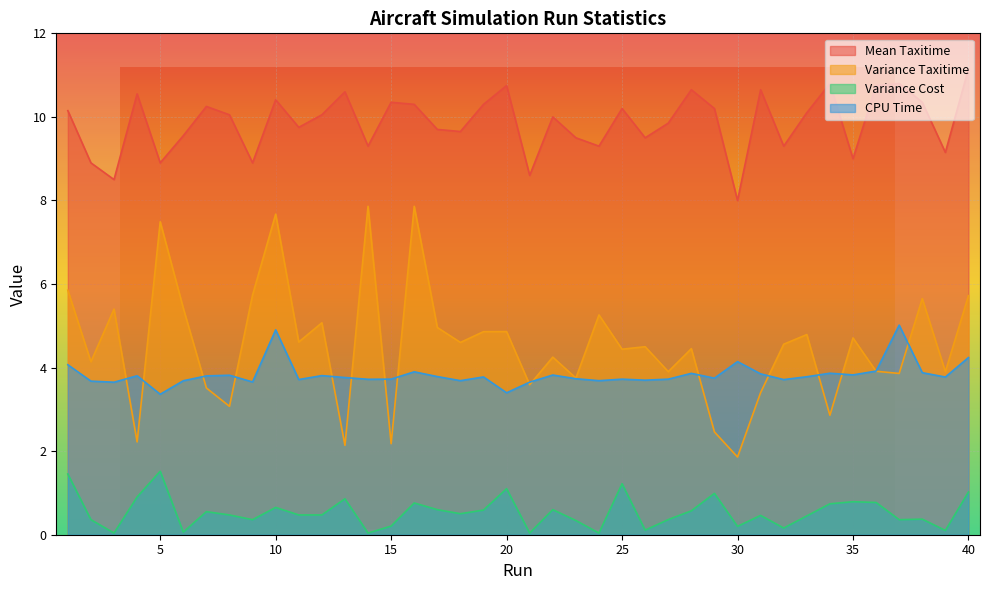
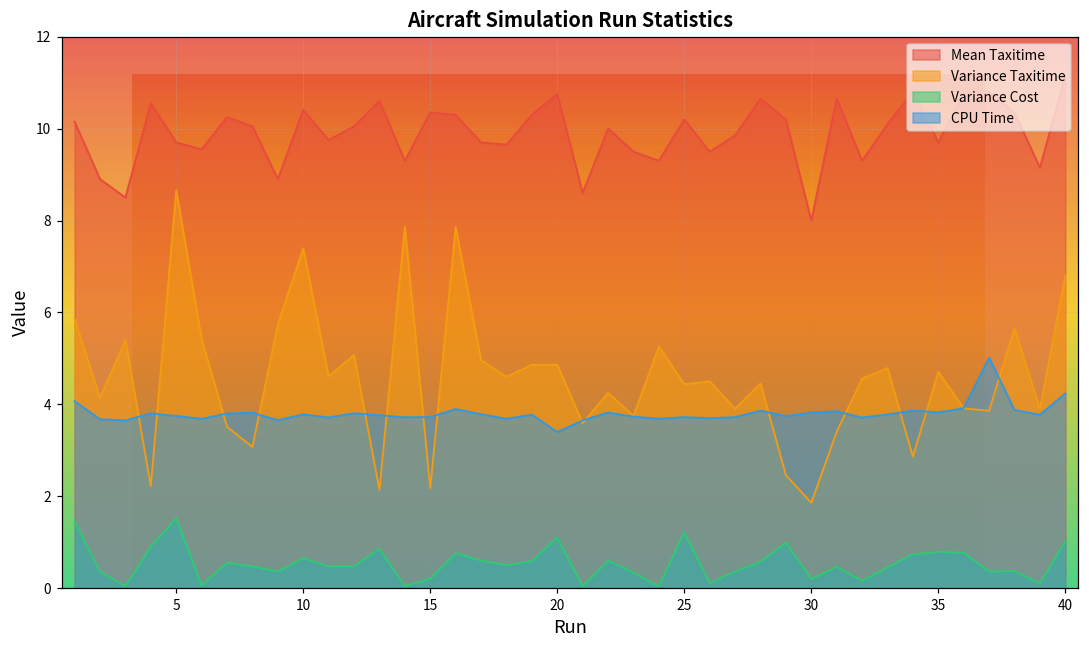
Mean Taxitime, 5: 8.9 -> 9.7
Variance Taxitime, 5: 7.5 -> 8.7
CPU Time, 5: 3.4 -> 3.7
Variance Taxitime, 10: 7.7 -> 7.4
CPU Time, 10: 4.9 -> 3.8
CPU Time, 30: 4.1 -> 3.8
Mean Taxitime, 35: 9.0 -> 9.7
Variance Taxitime, 40: 5.7 -> 6.8
